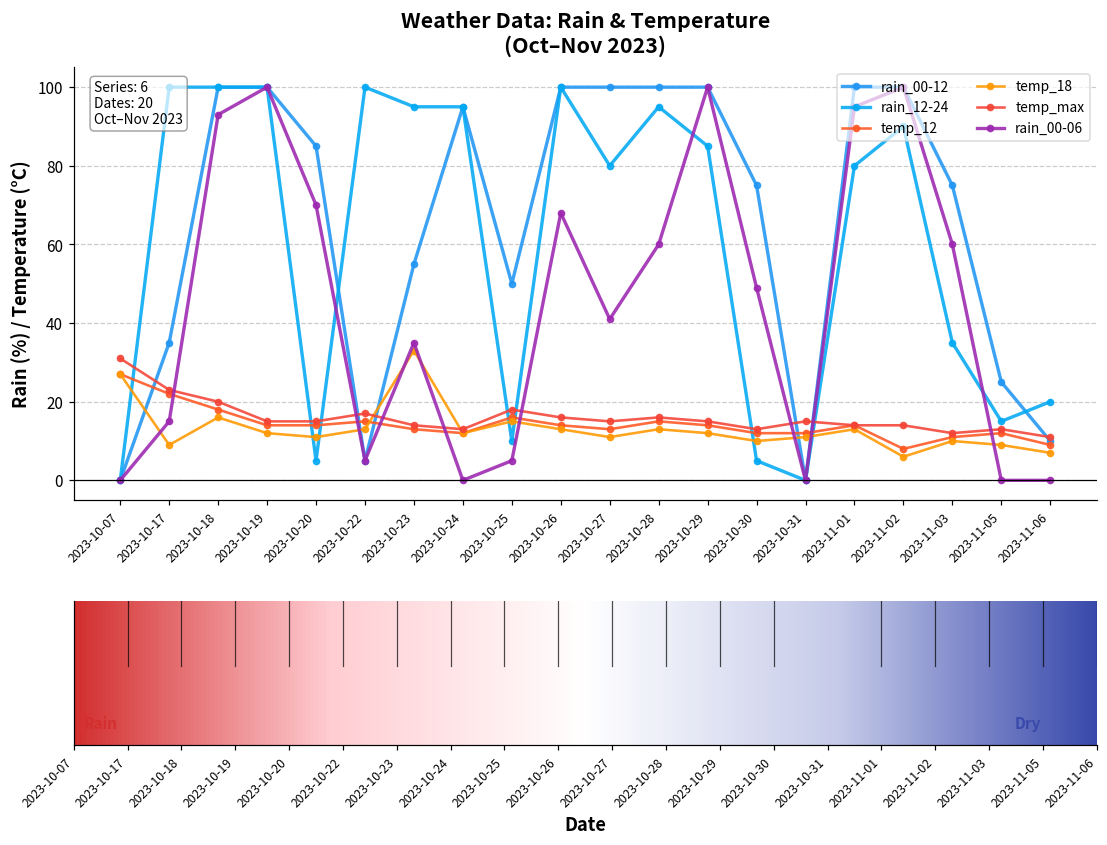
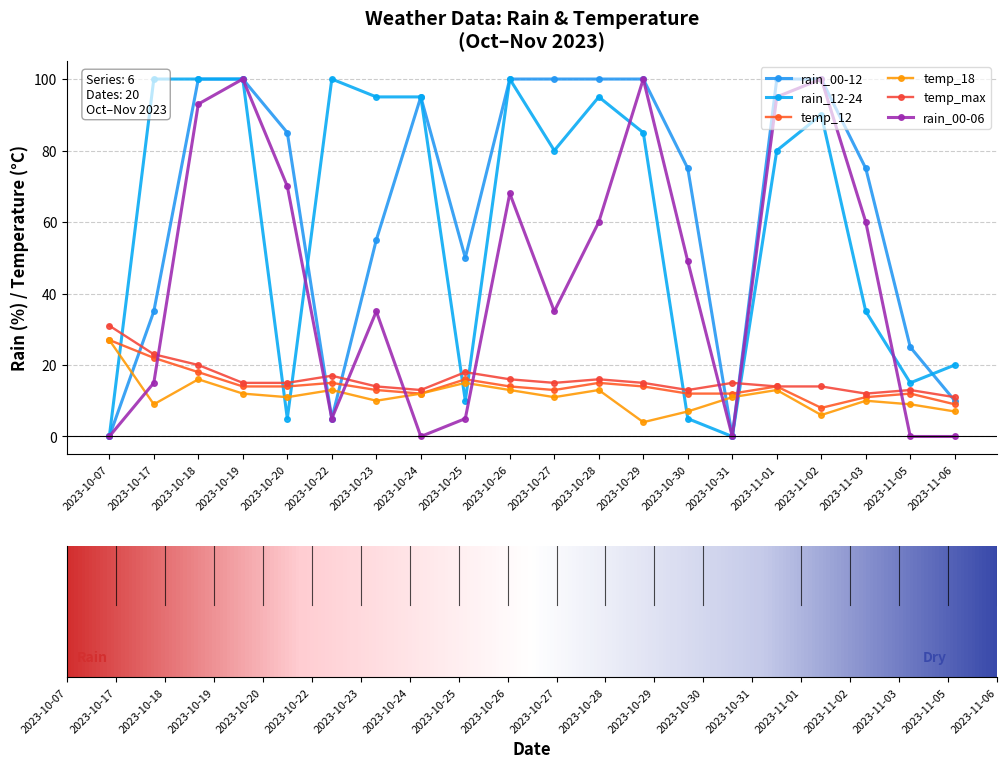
temp_18, 2023-10-23: 33 -> 10
rain_00-06, 2023-10-27: 41 -> 35
temp_18, 2023-10-29: 12 -> 4
temp_18, 2023-10-30: 10 -> 7
